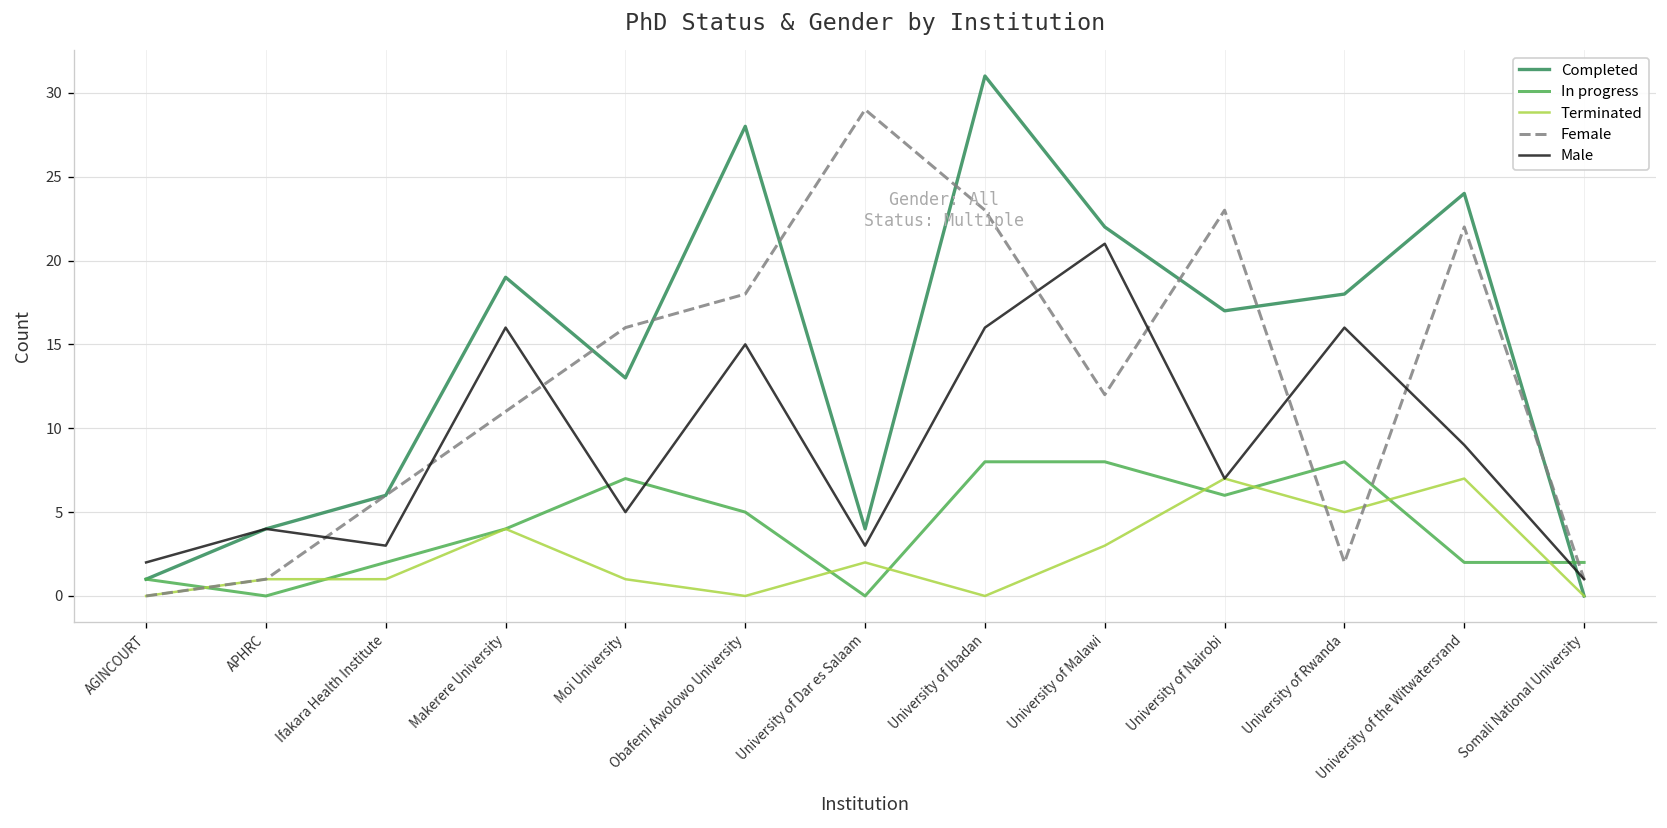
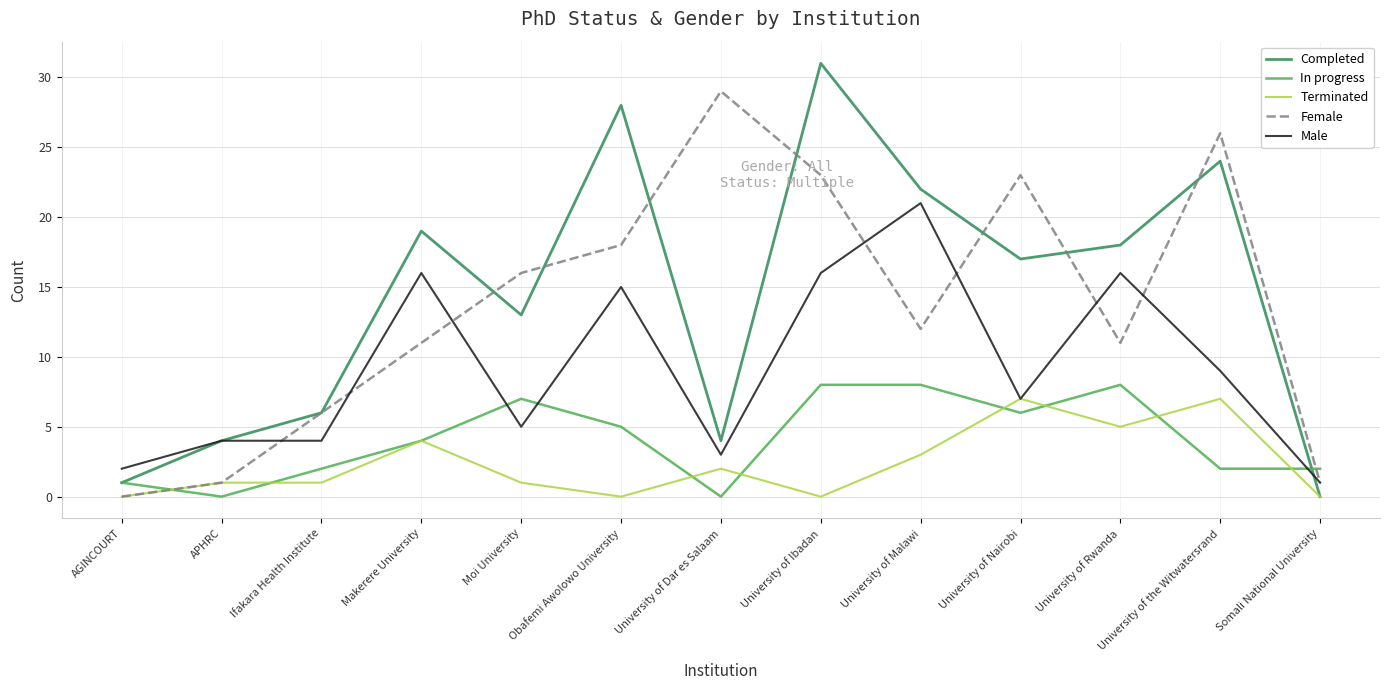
Male, Ifakara Health Institute: 3 -> 4
Female, University of Rwanda: 2 -> 11
Female, University of the Witwatersrand: 22 -> 26
